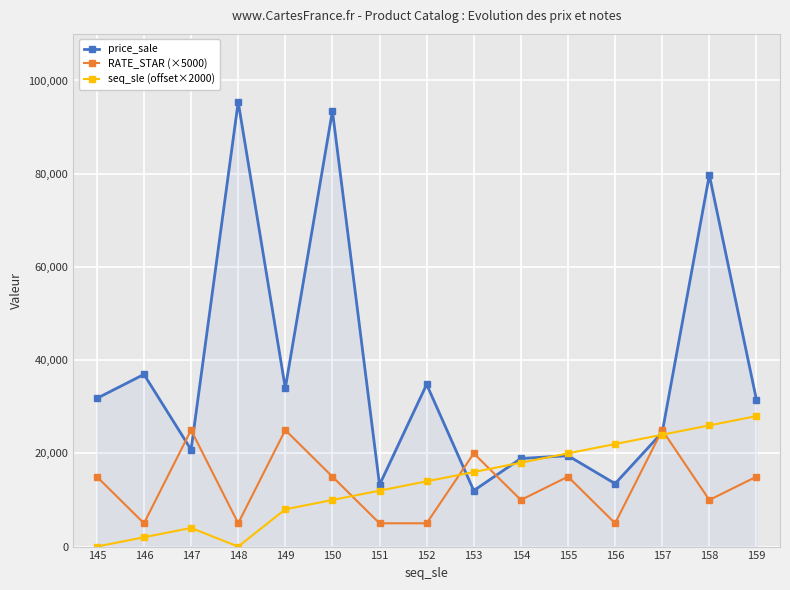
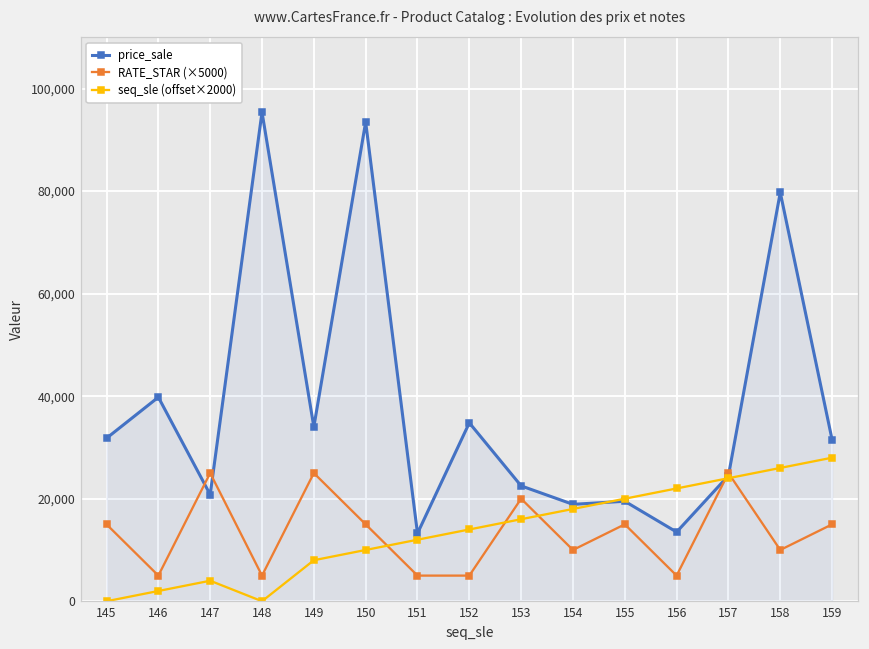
price_sale, 146: 37,000 -> 40,000
price_sale, 153: 12,000 -> 23,000
